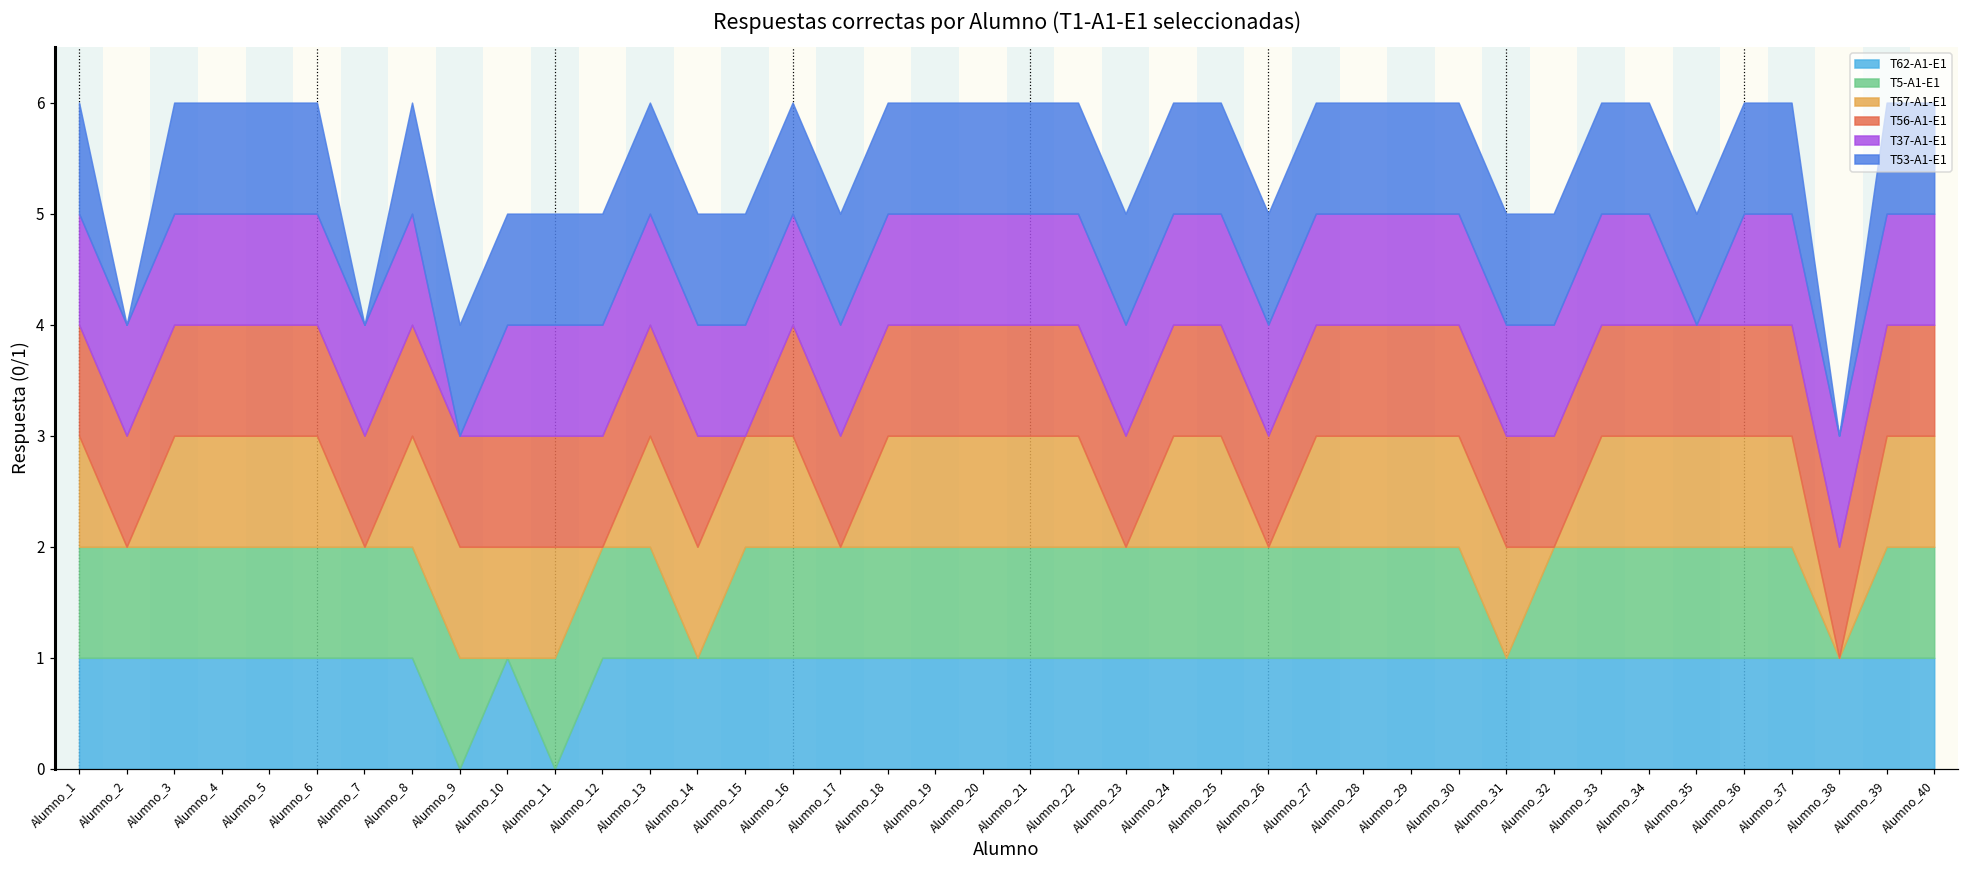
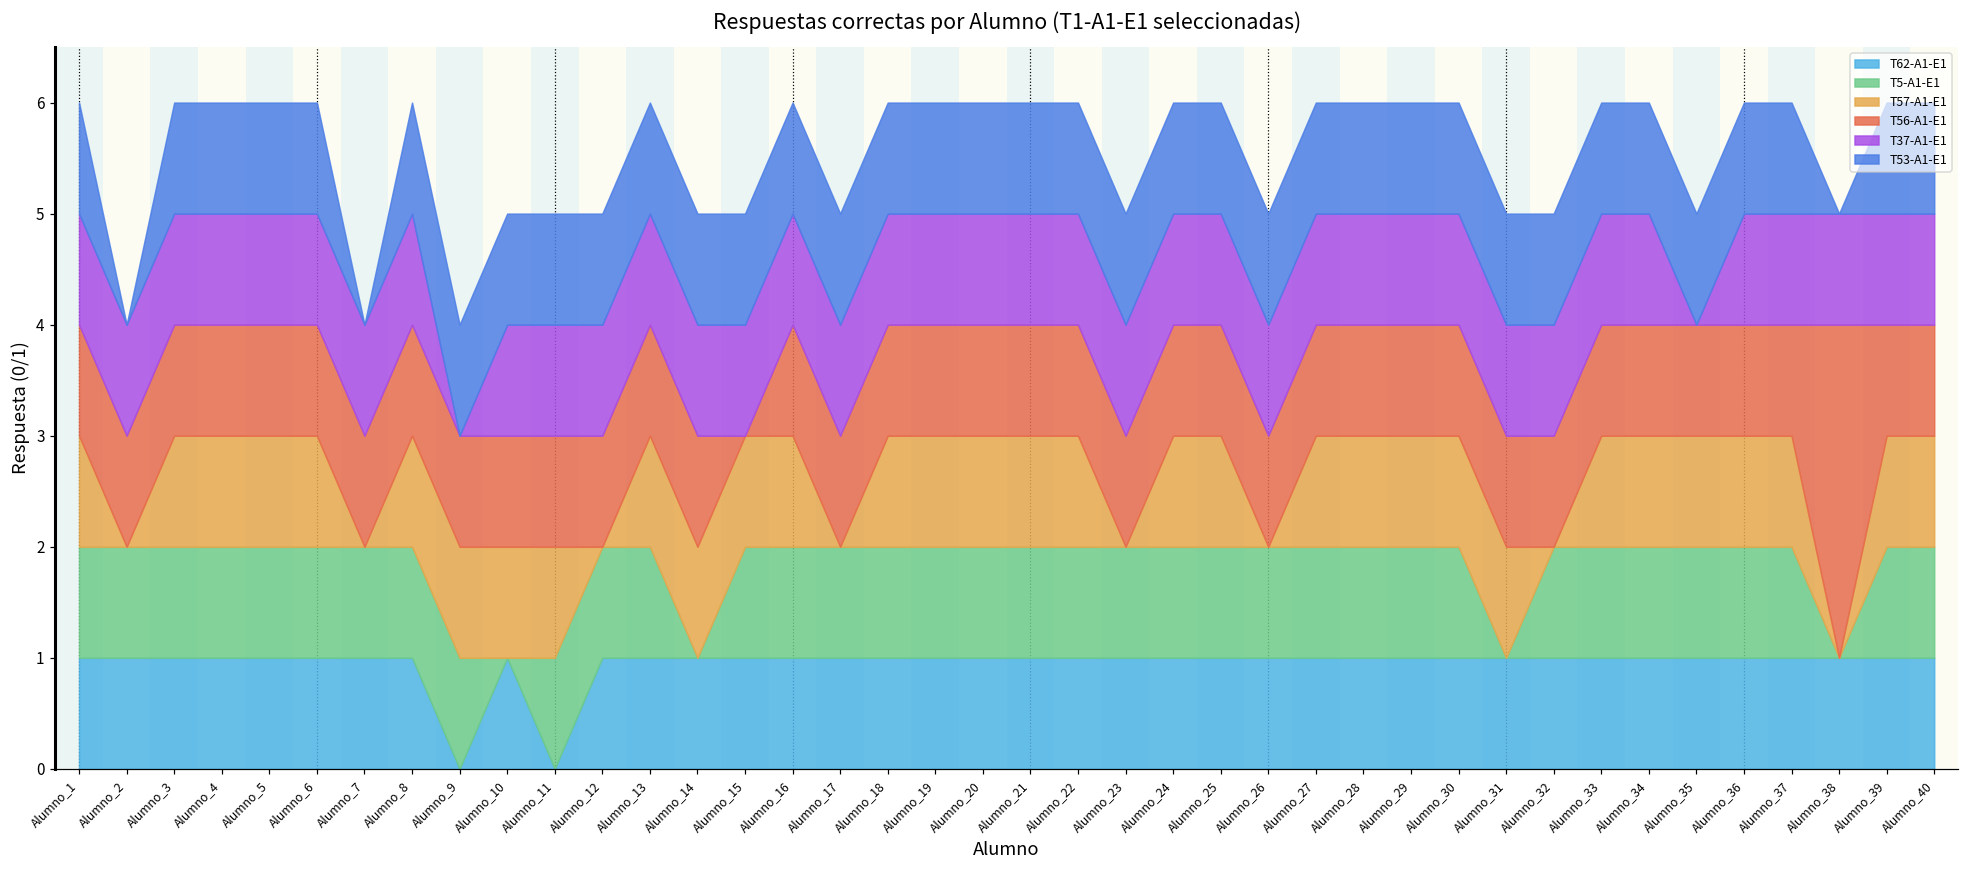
T56-A1-E1, Alumno_38: 1 -> 3
